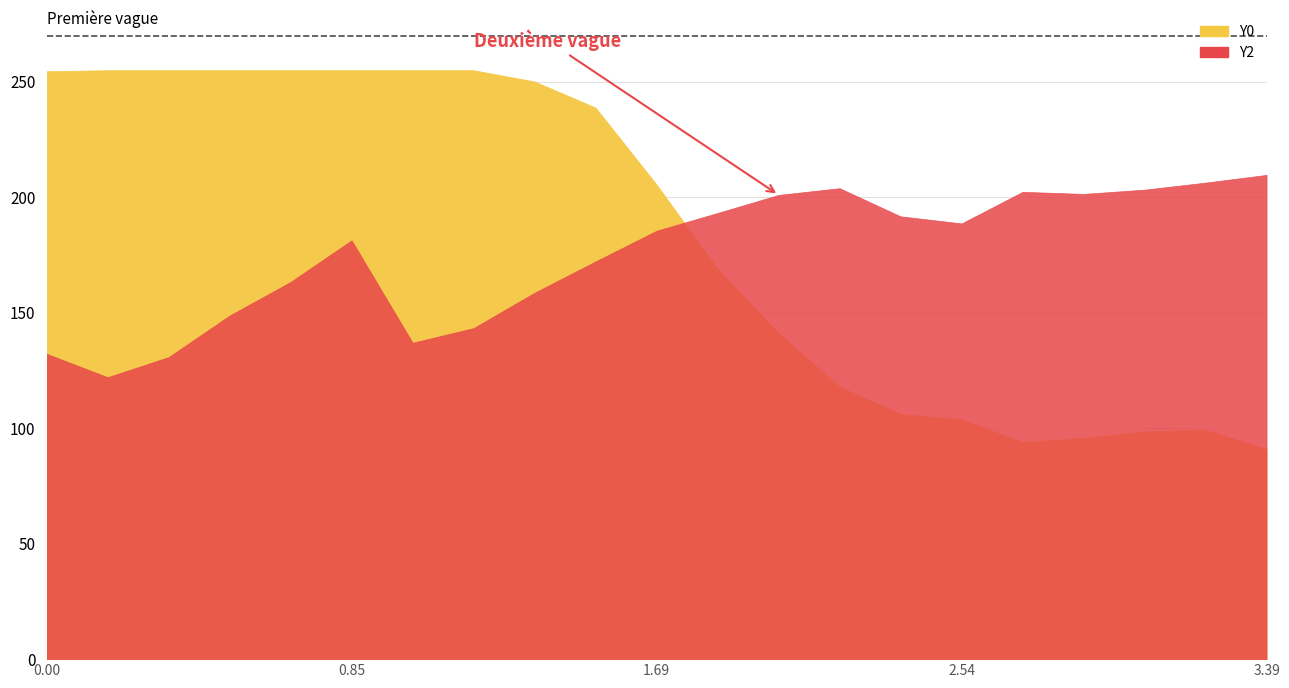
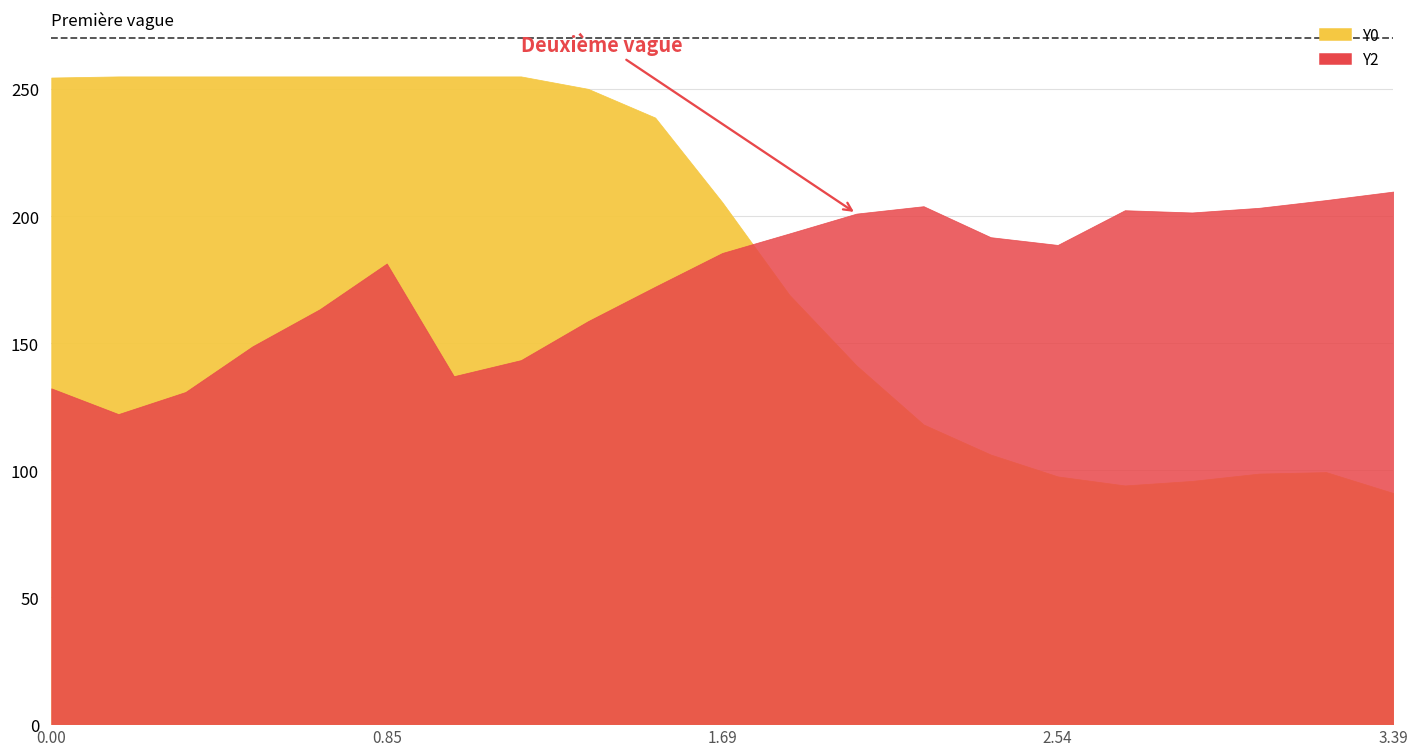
Y0, 2.54: 104 -> 98
